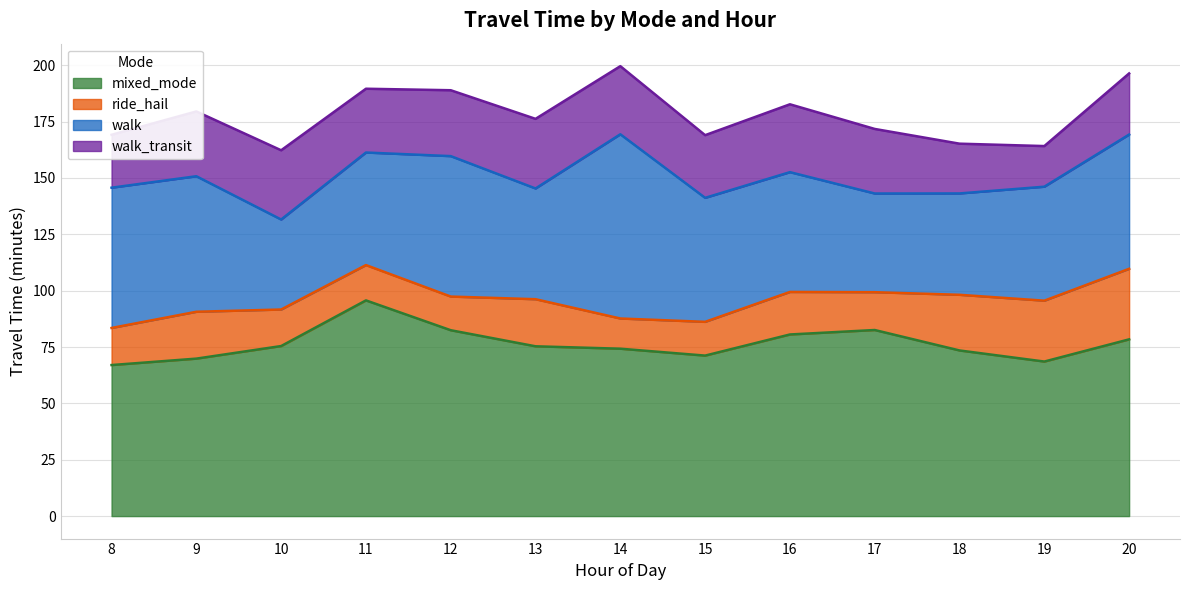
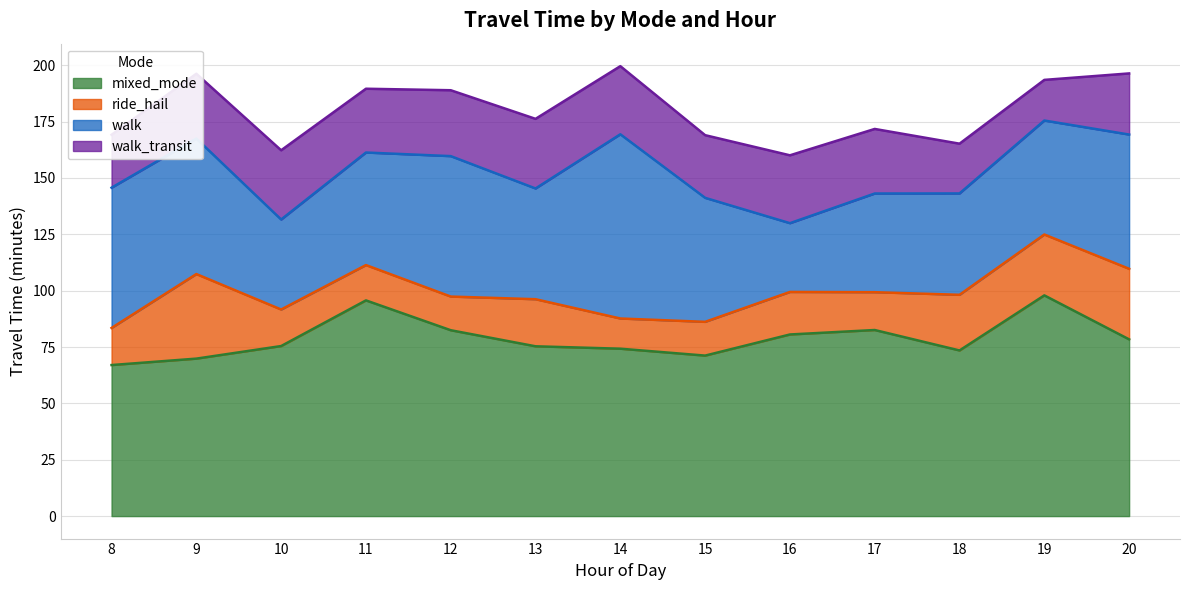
ride_hail, 9: 21 -> 38
walk, 16: 53 -> 31
mixed_mode, 19: 69 -> 98
